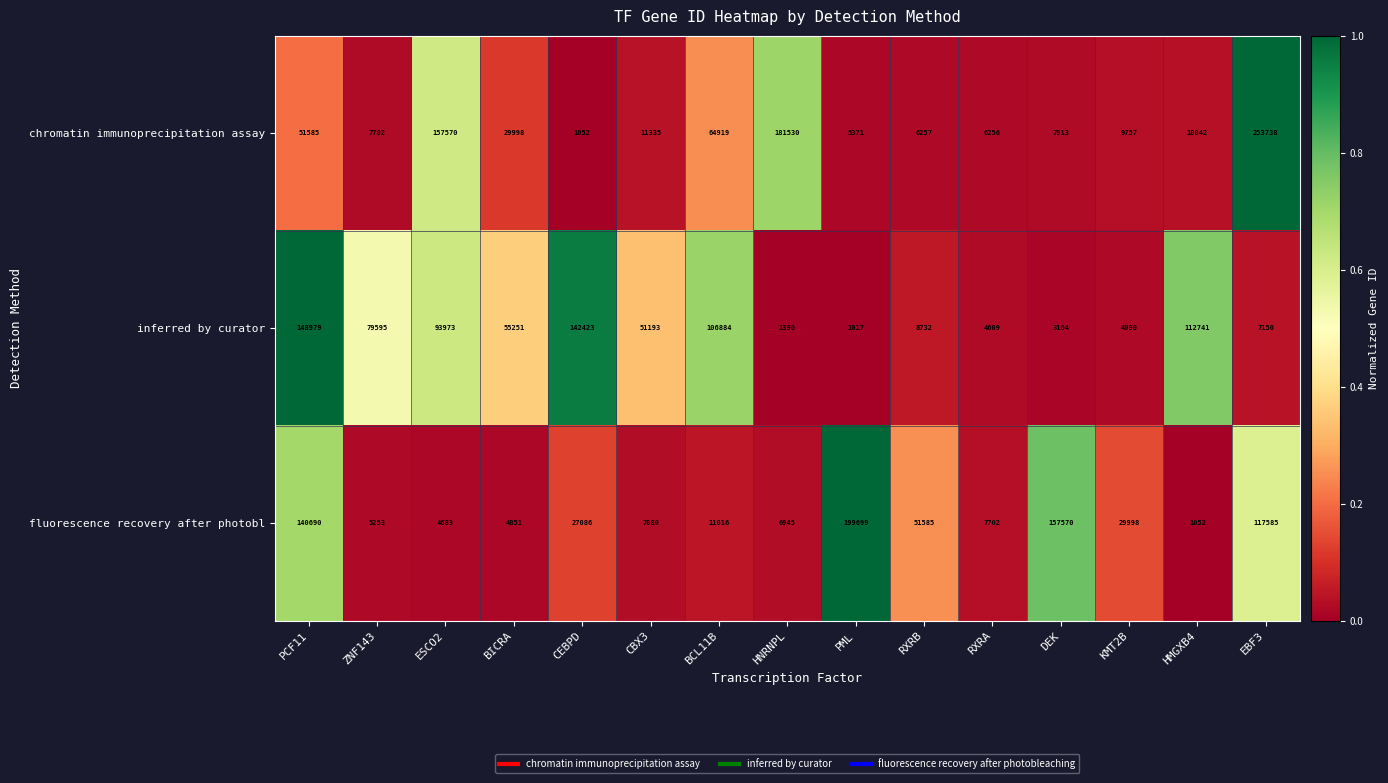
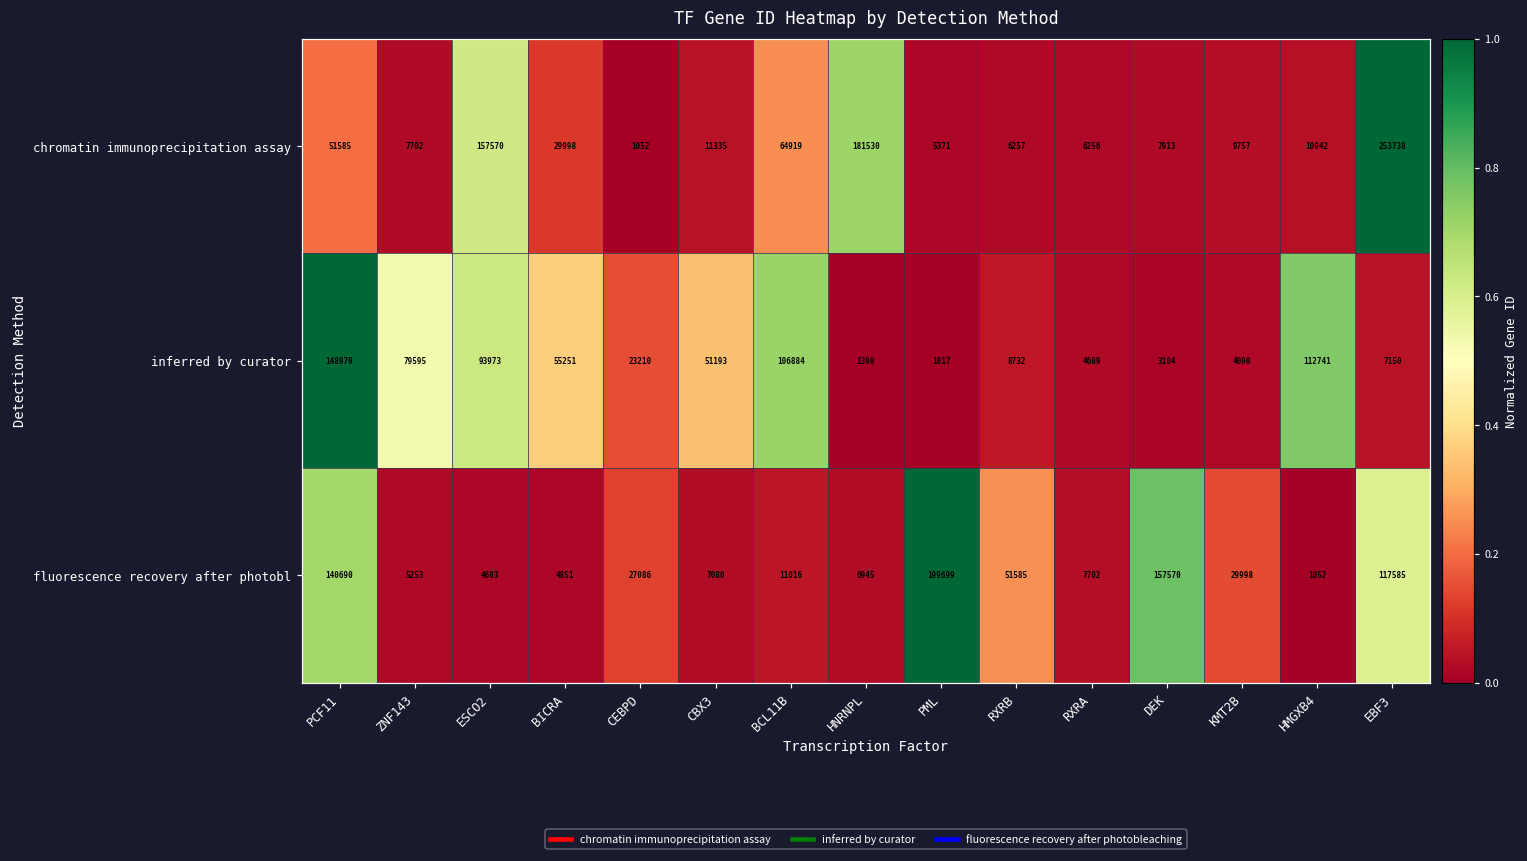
inferred by curator, CEBPD: 142423 -> 23210
